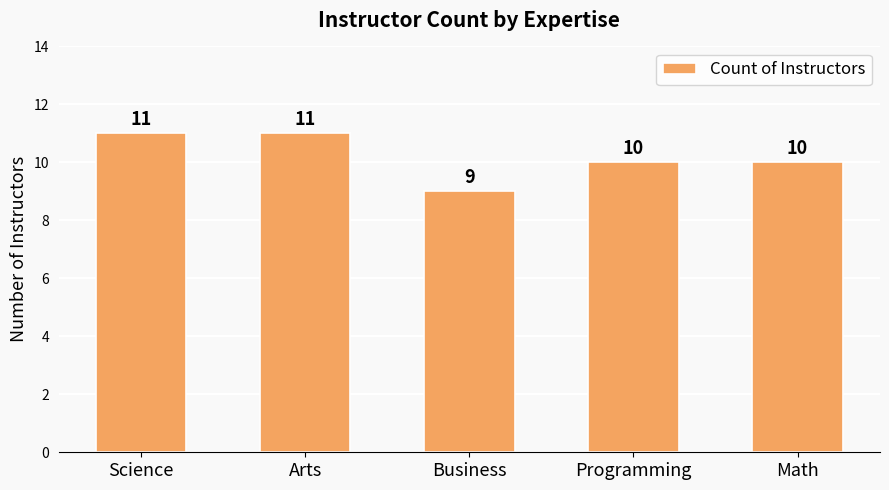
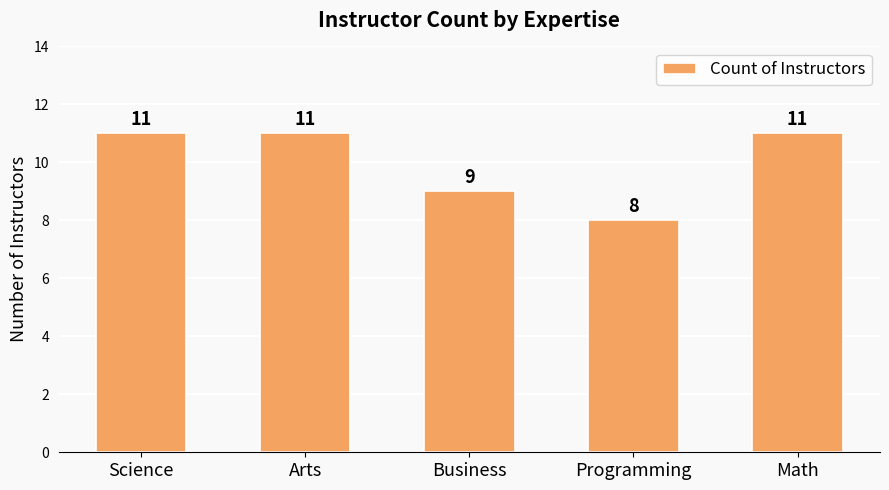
Programming: 10 -> 8
Math: 10 -> 11
